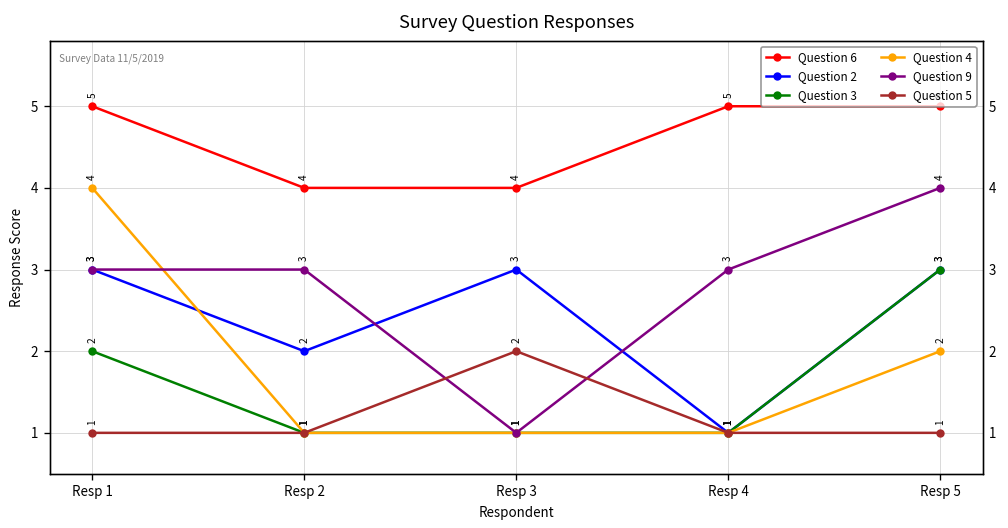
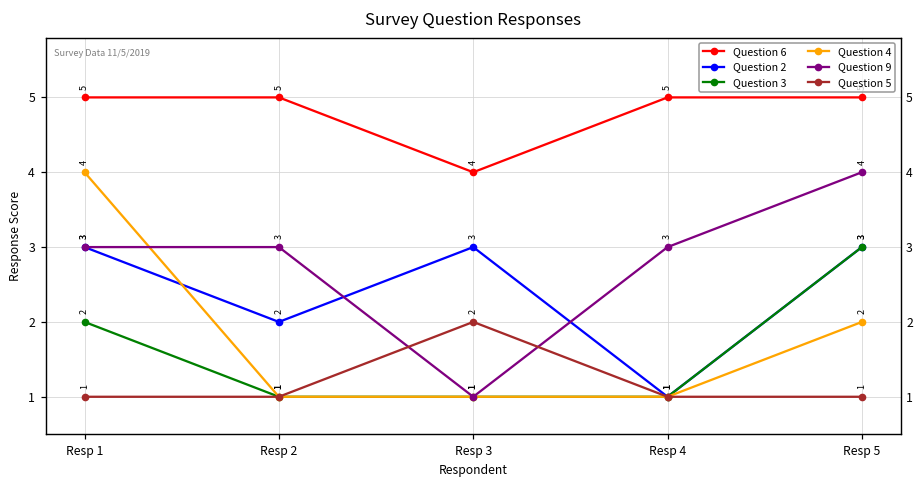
Question 6, Resp 2: 4 -> 5
